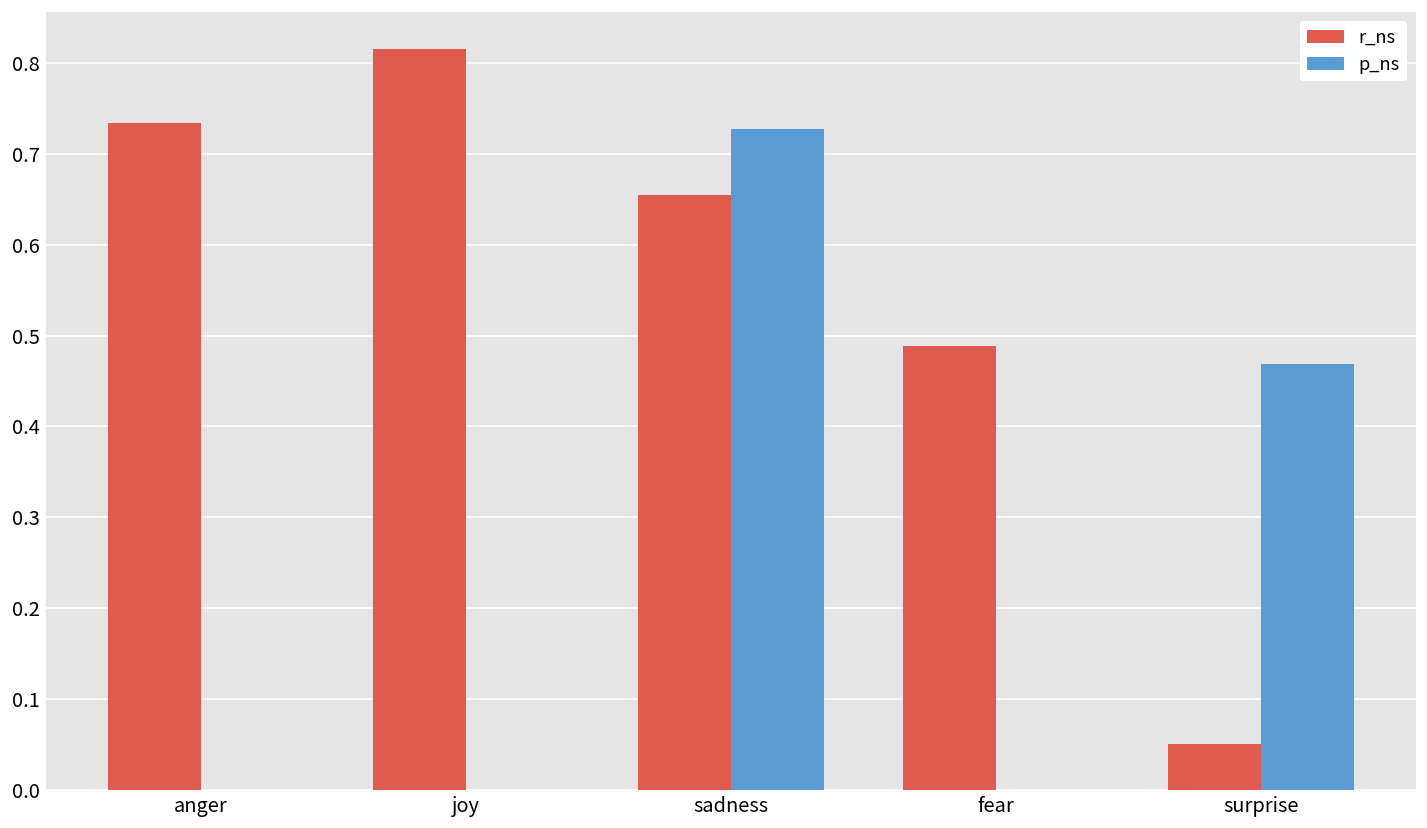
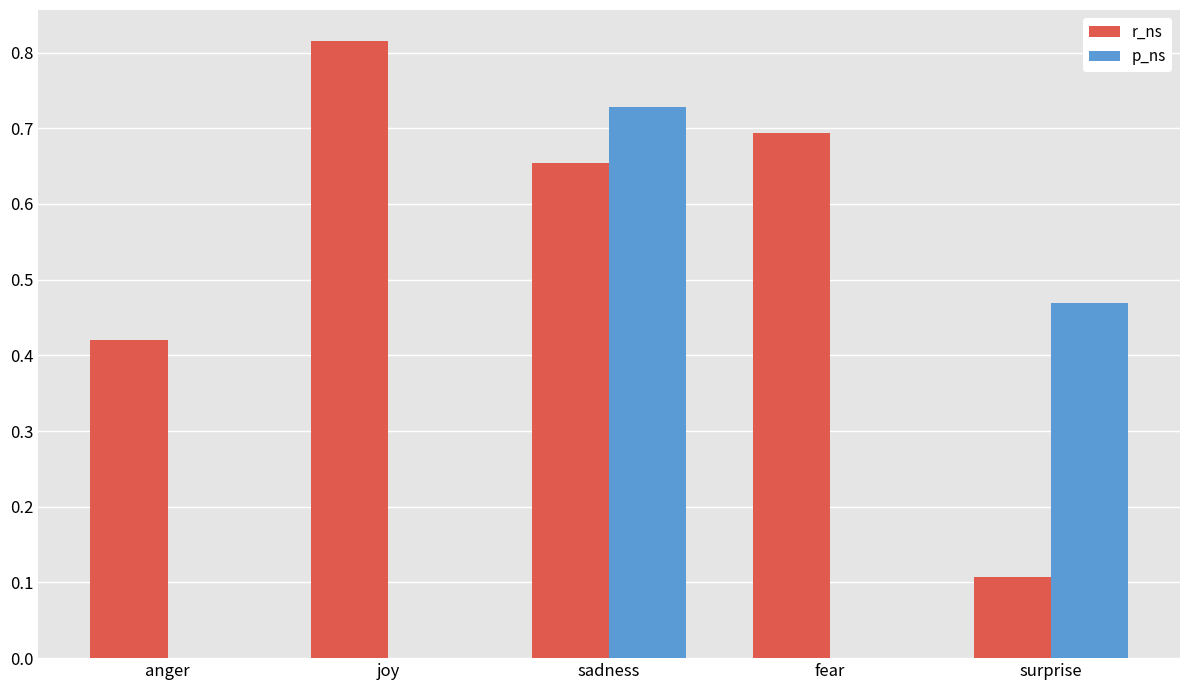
r_ns, anger: 0.73 -> 0.42
r_ns, fear: 0.49 -> 0.69
r_ns, surprise: 0.05 -> 0.11
